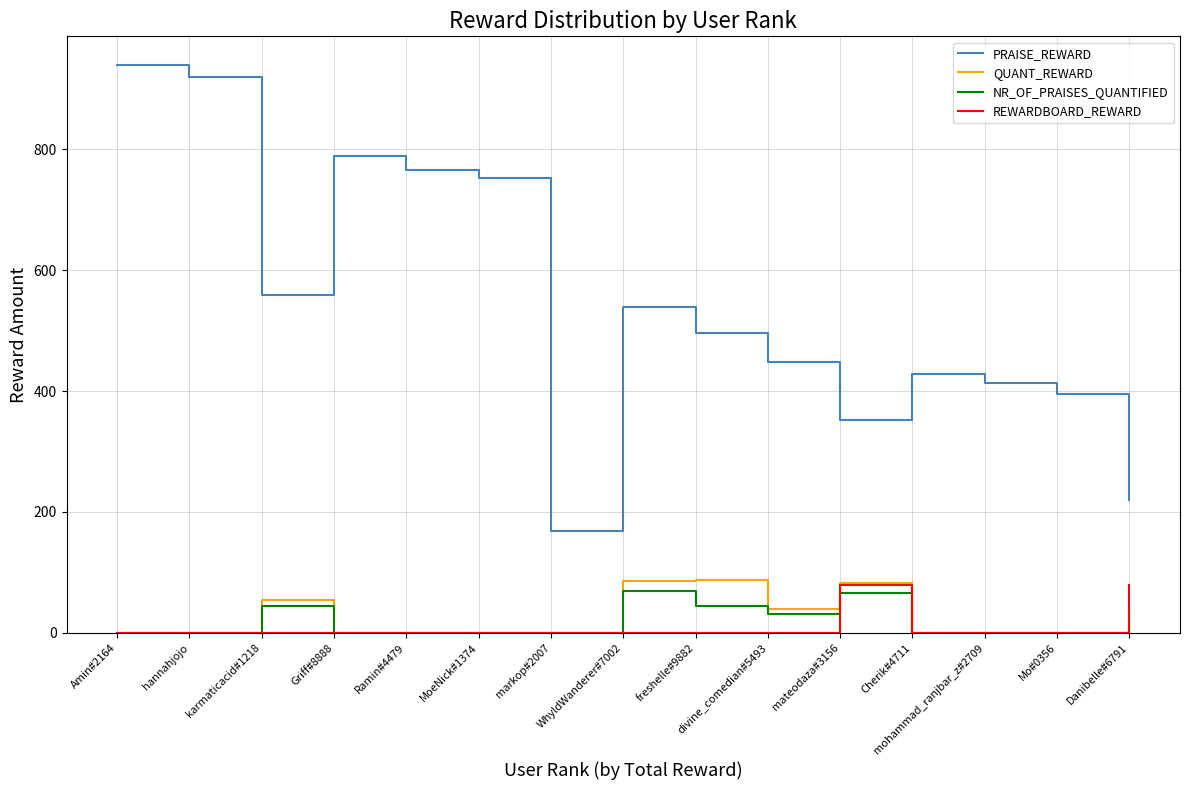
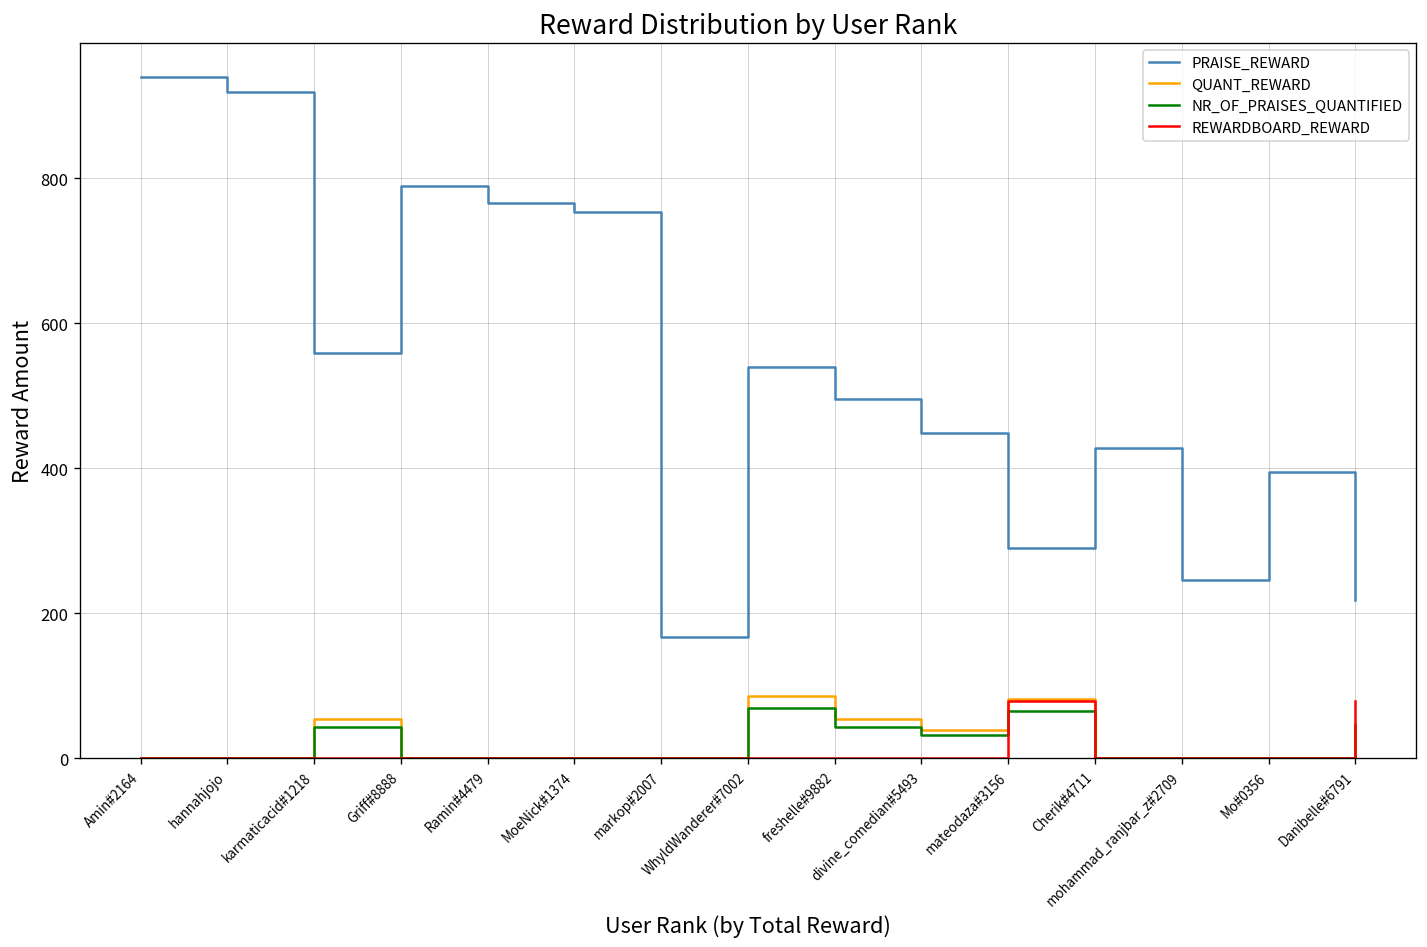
QUANT_REWARD, freshelle#9882: 90 -> 50
PRAISE_REWARD, mateodaza#3156: 350 -> 290
PRAISE_REWARD, mohammad_ranjbar_z#2709: 410 -> 250
